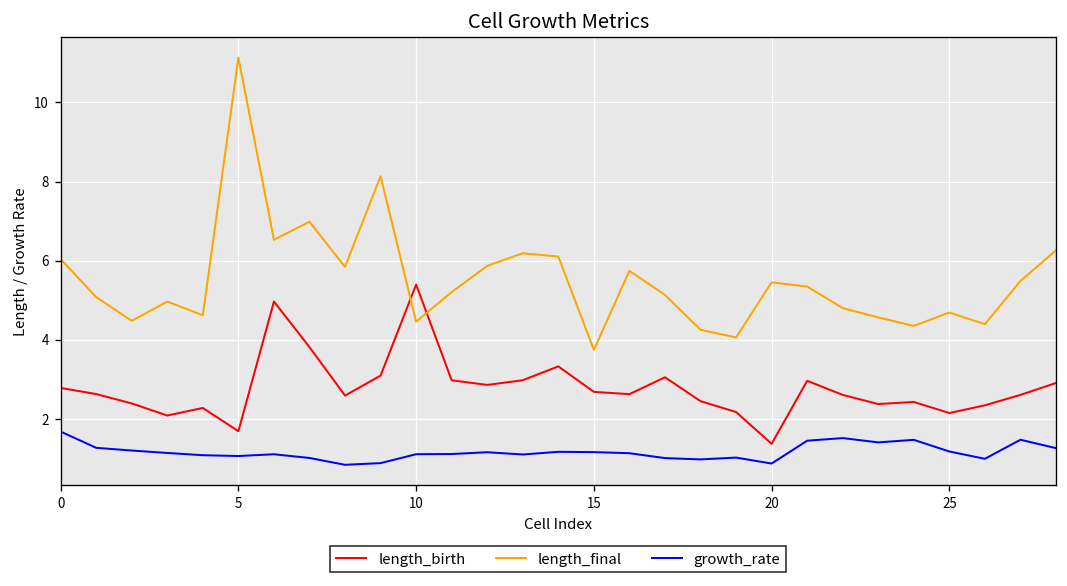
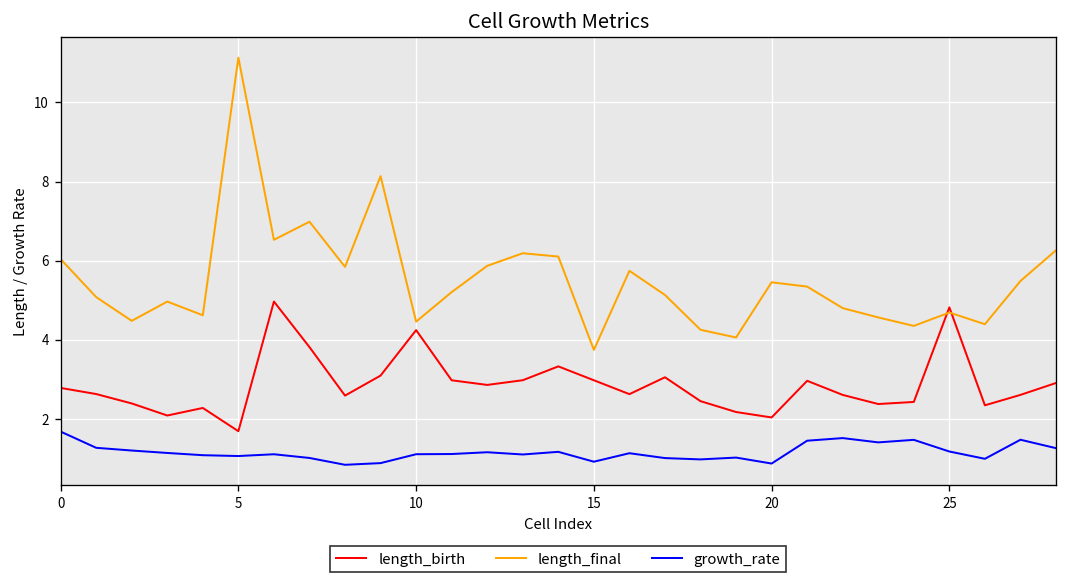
length_birth, 10: 5.4 -> 4.2
length_birth, 15: 2.7 -> 3.0
growth_rate, 15: 1.2 -> 0.9
length_birth, 20: 1.4 -> 2.0
length_birth, 25: 2.1 -> 4.8
